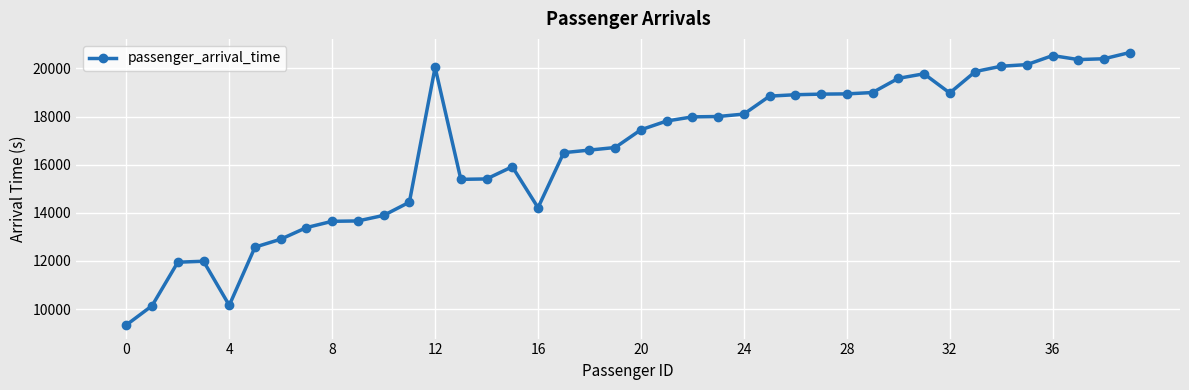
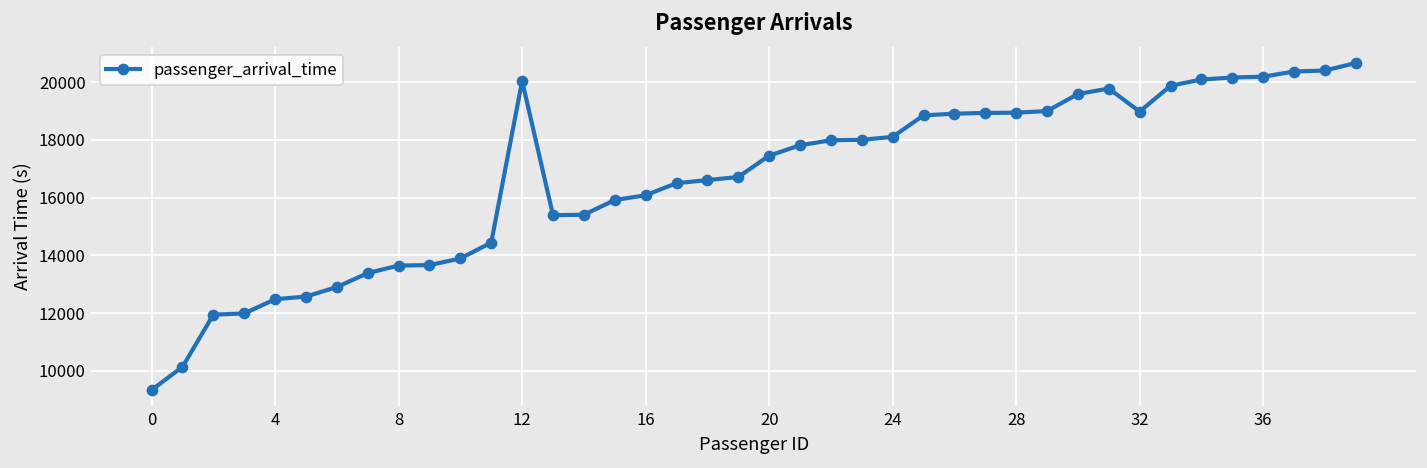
4: 10200 -> 12500
16: 14200 -> 16100
36: 20500 -> 20200
